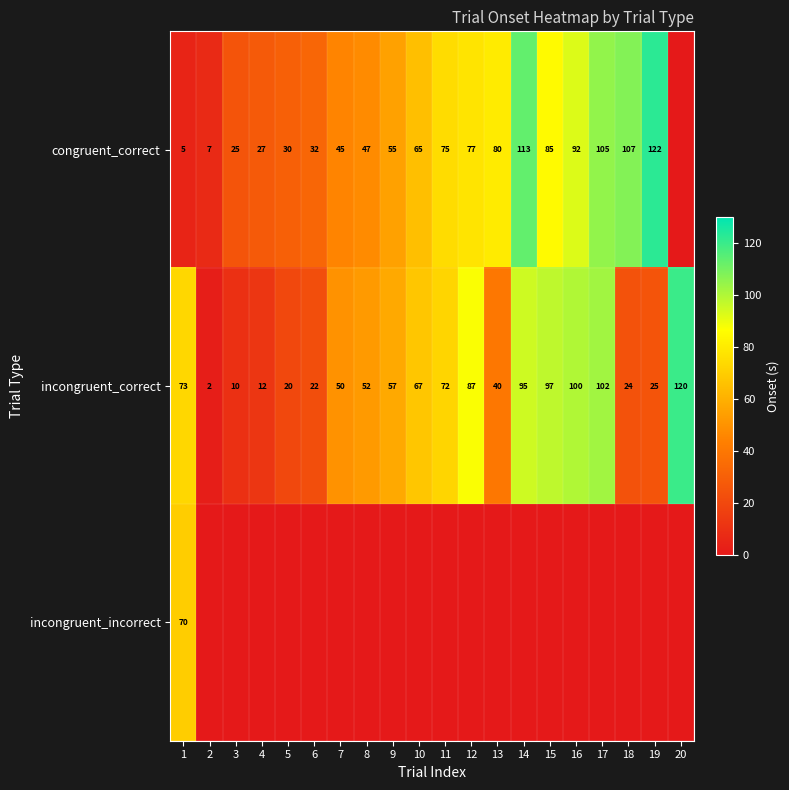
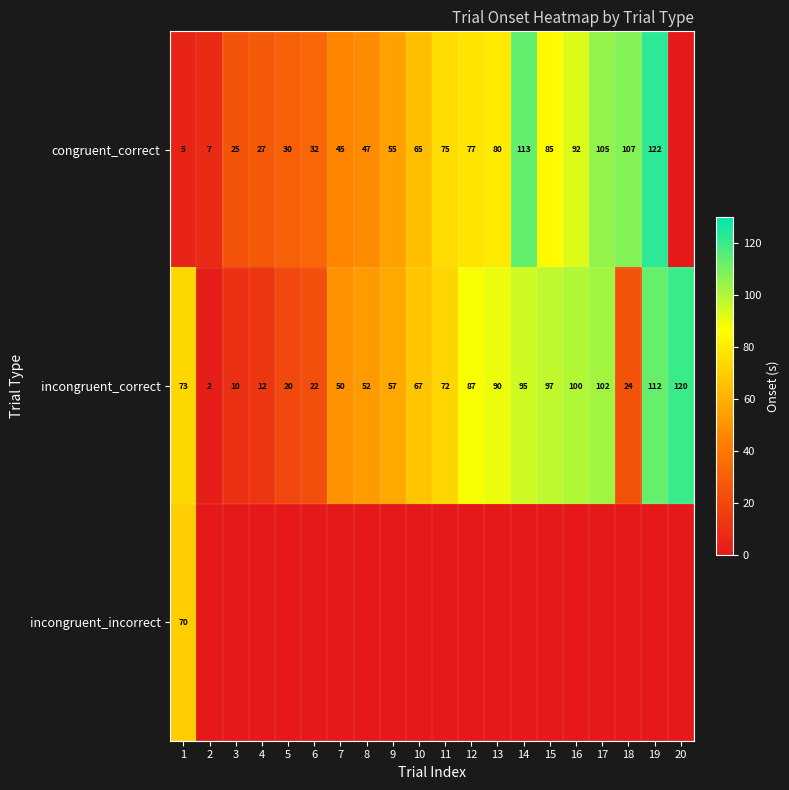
incongruent_correct, 13: 40 -> 90
incongruent_correct, 19: 25 -> 112
